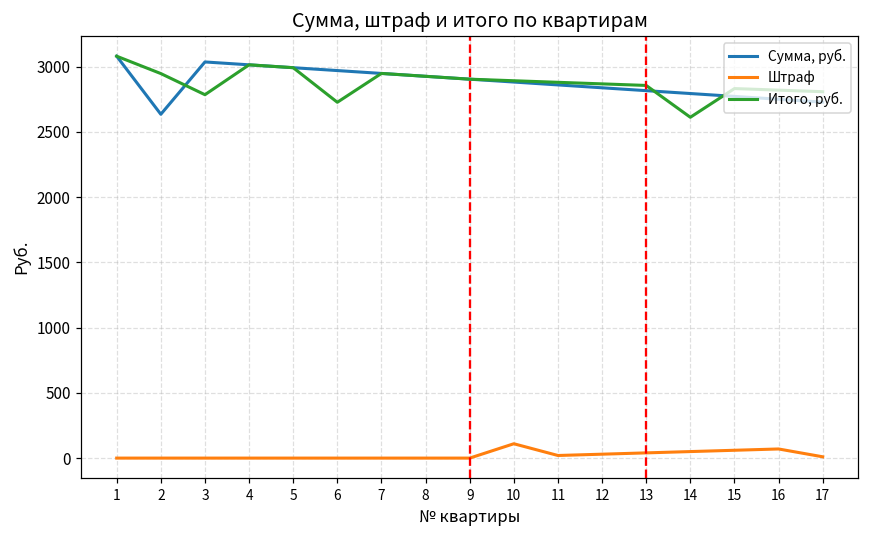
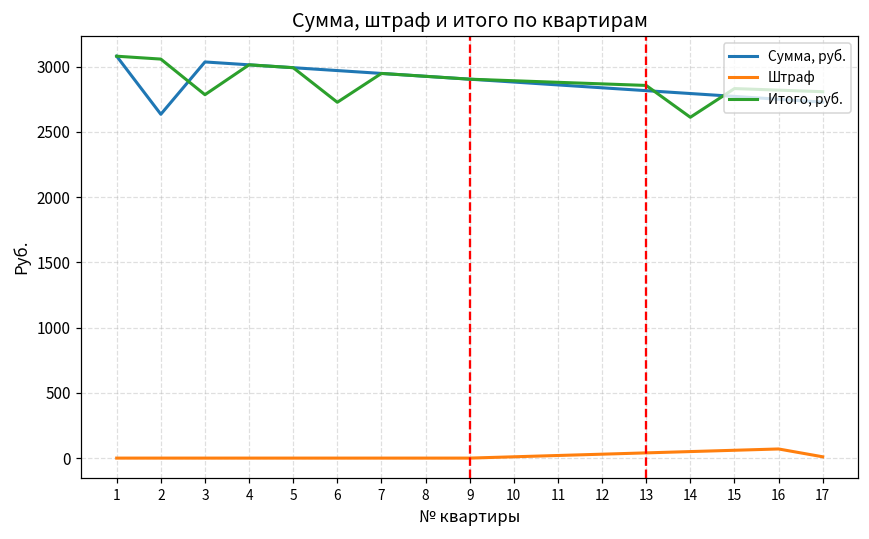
Итого, руб., 2: 2950 -> 3060
Штраф, 10: 110 -> 10
